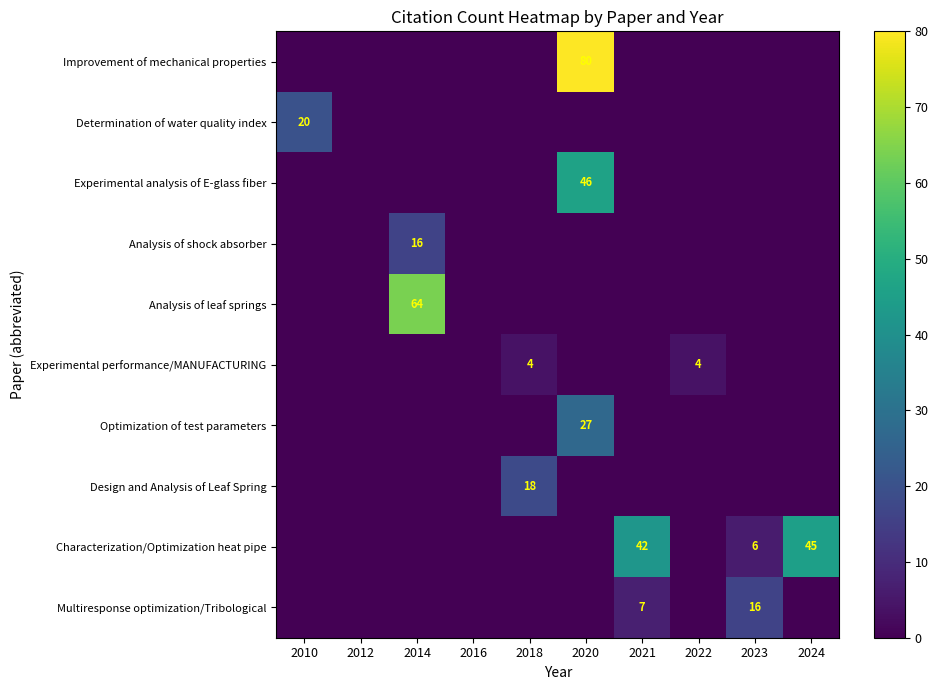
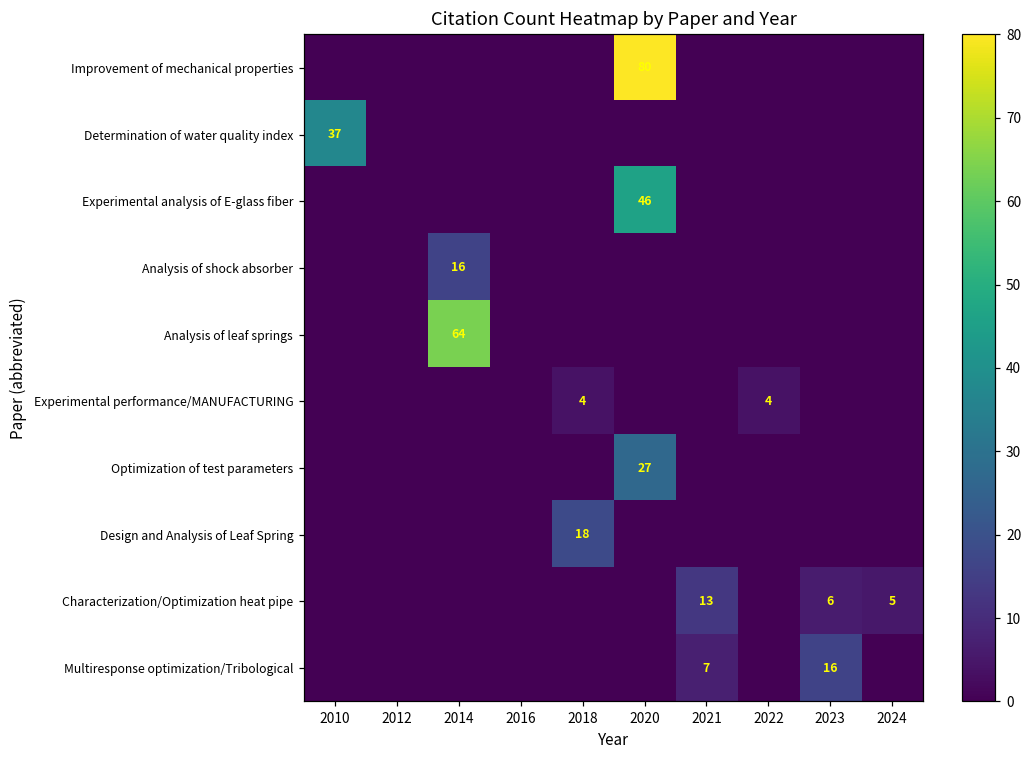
Determination of water quality index, 2010: 20 -> 37
Characterization/Optimization heat pipe, 2021: 42 -> 13
Characterization/Optimization heat pipe, 2024: 45 -> 5
